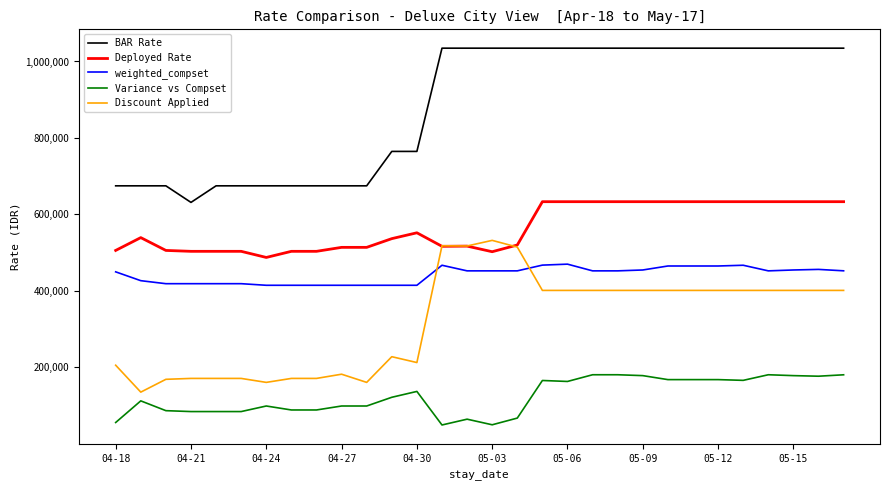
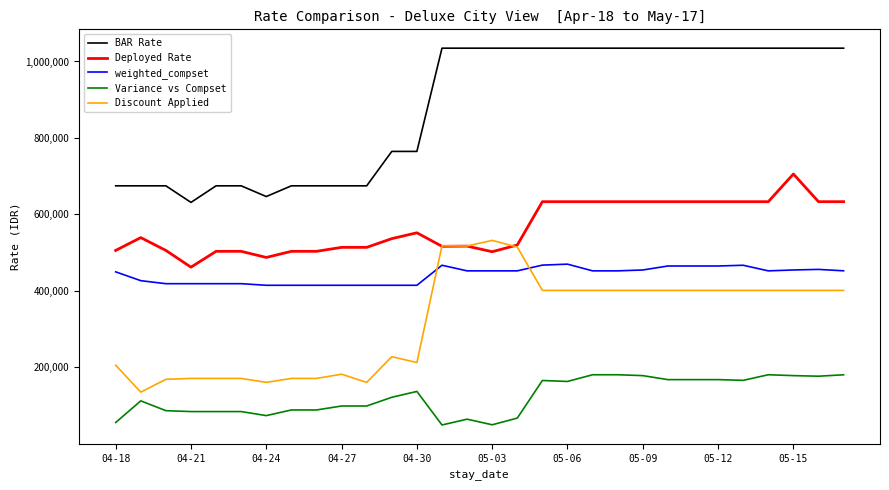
Deployed Rate, 04-21: 500,000 -> 460,000
BAR Rate, 04-24: 670,000 -> 650,000
Variance vs Compset, 04-24: 100,000 -> 70,000
Deployed Rate, 05-15: 630,000 -> 710,000
